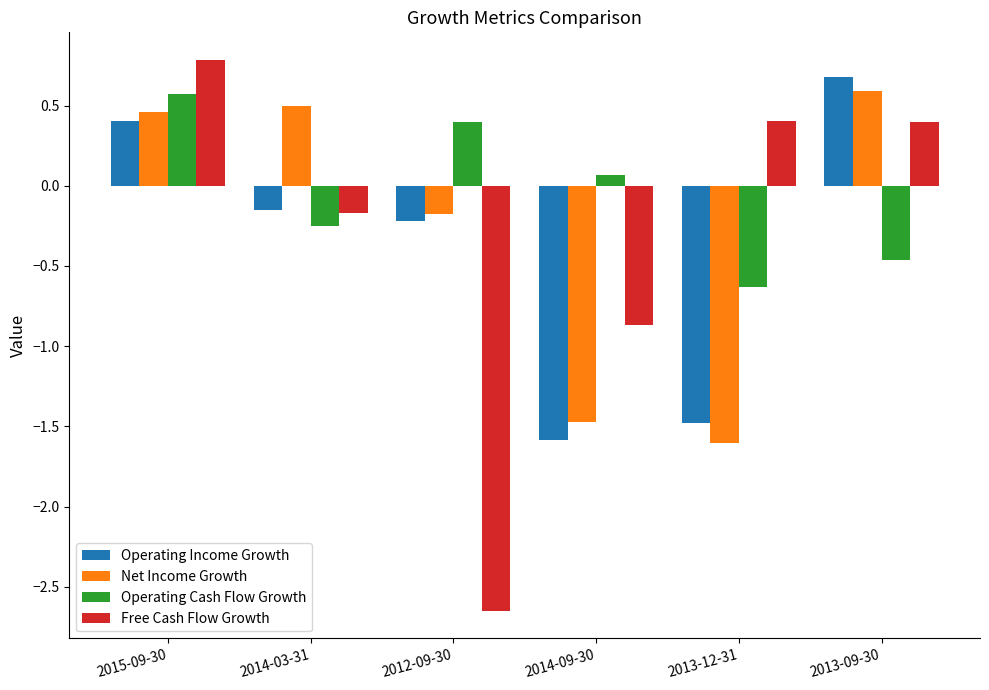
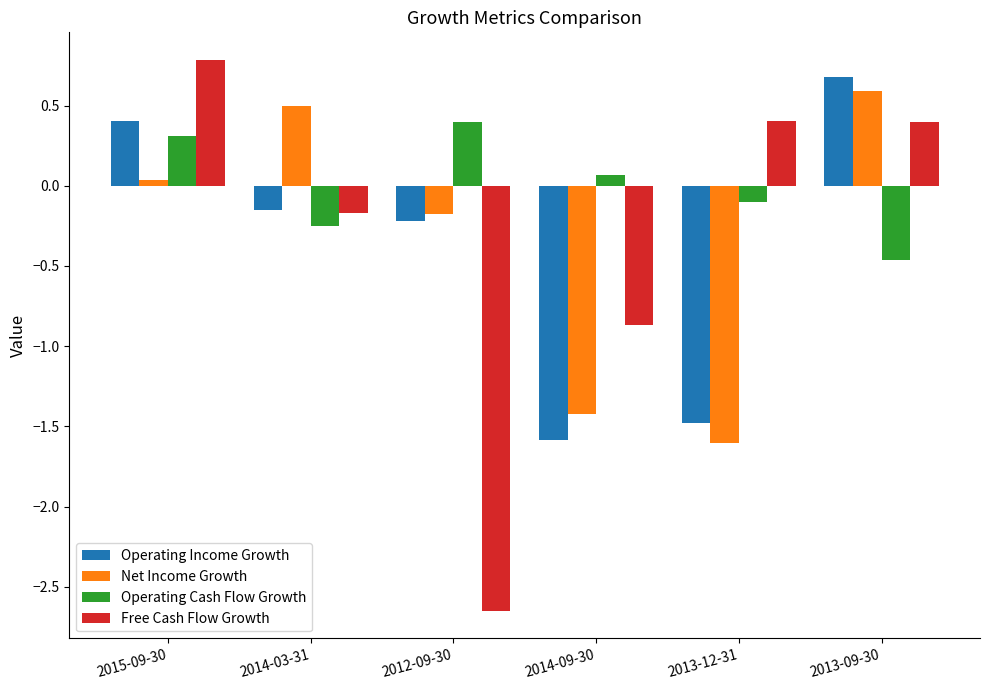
Net Income Growth, 2015-09-30: 0.46 -> 0.04
Operating Cash Flow Growth, 2015-09-30: 0.57 -> 0.31
Net Income Growth, 2014-09-30: -1.47 -> -1.42
Operating Cash Flow Growth, 2013-12-31: -0.63 -> -0.10
